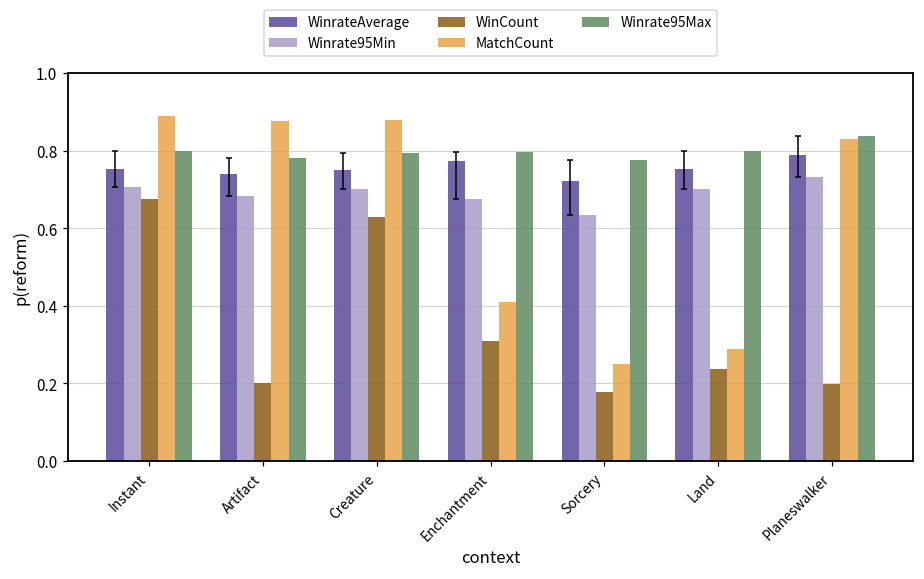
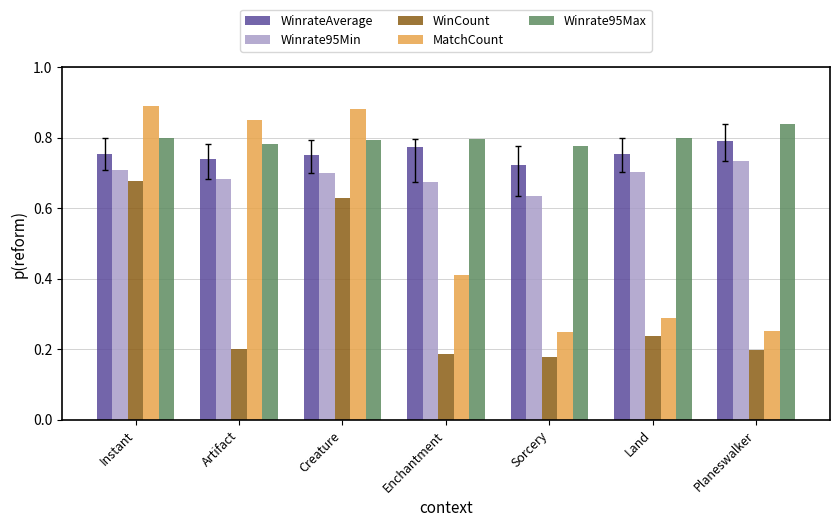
MatchCount, Artifact: 0.88 -> 0.85
WinCount, Enchantment: 0.31 -> 0.19
MatchCount, Planeswalker: 0.83 -> 0.25
